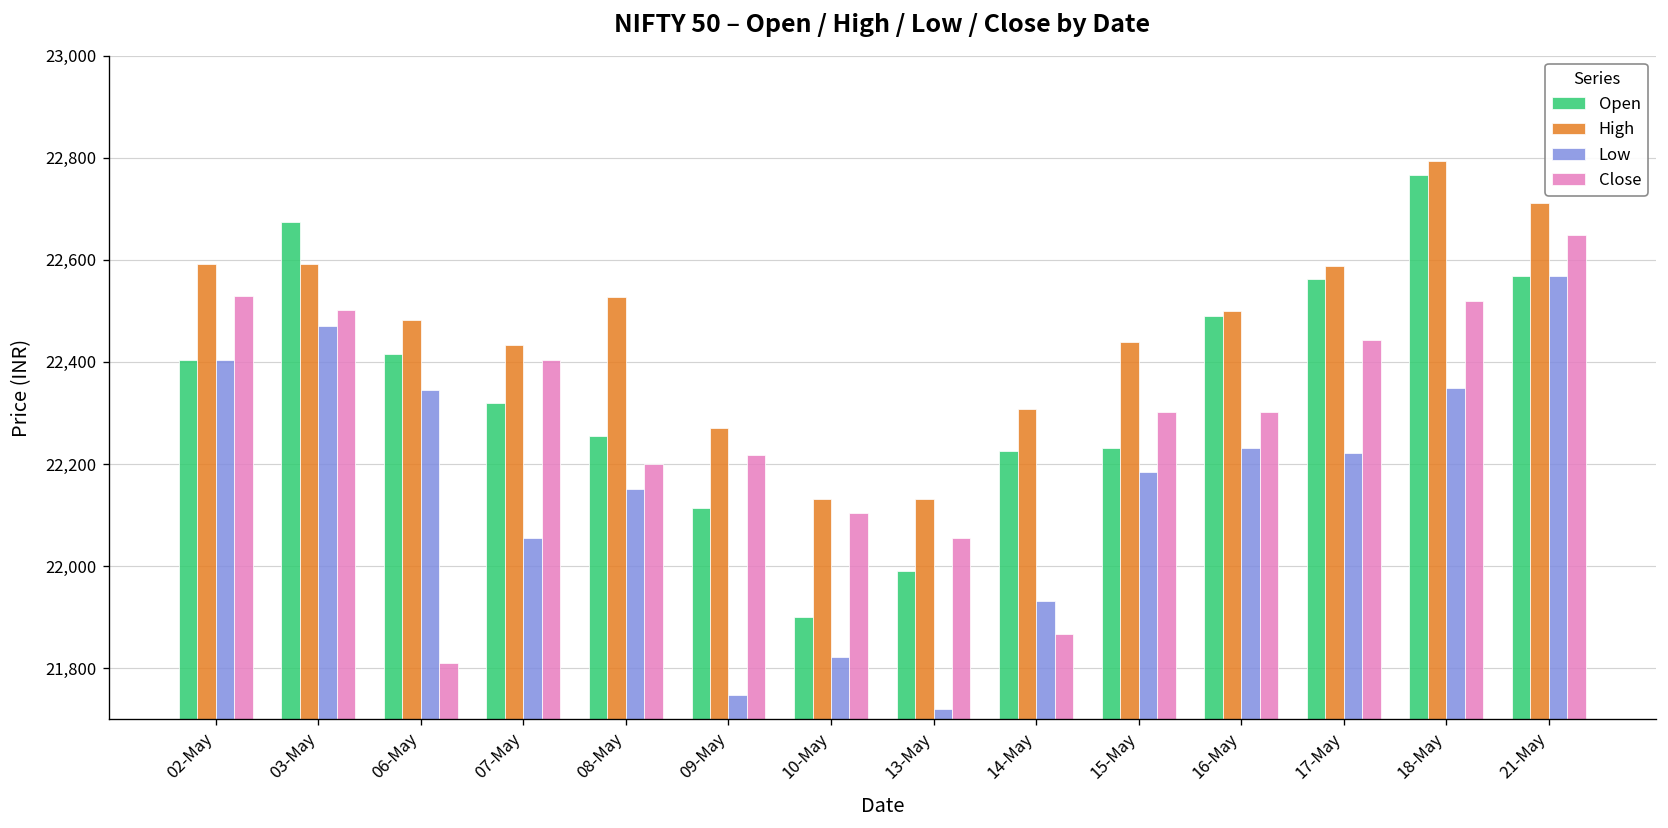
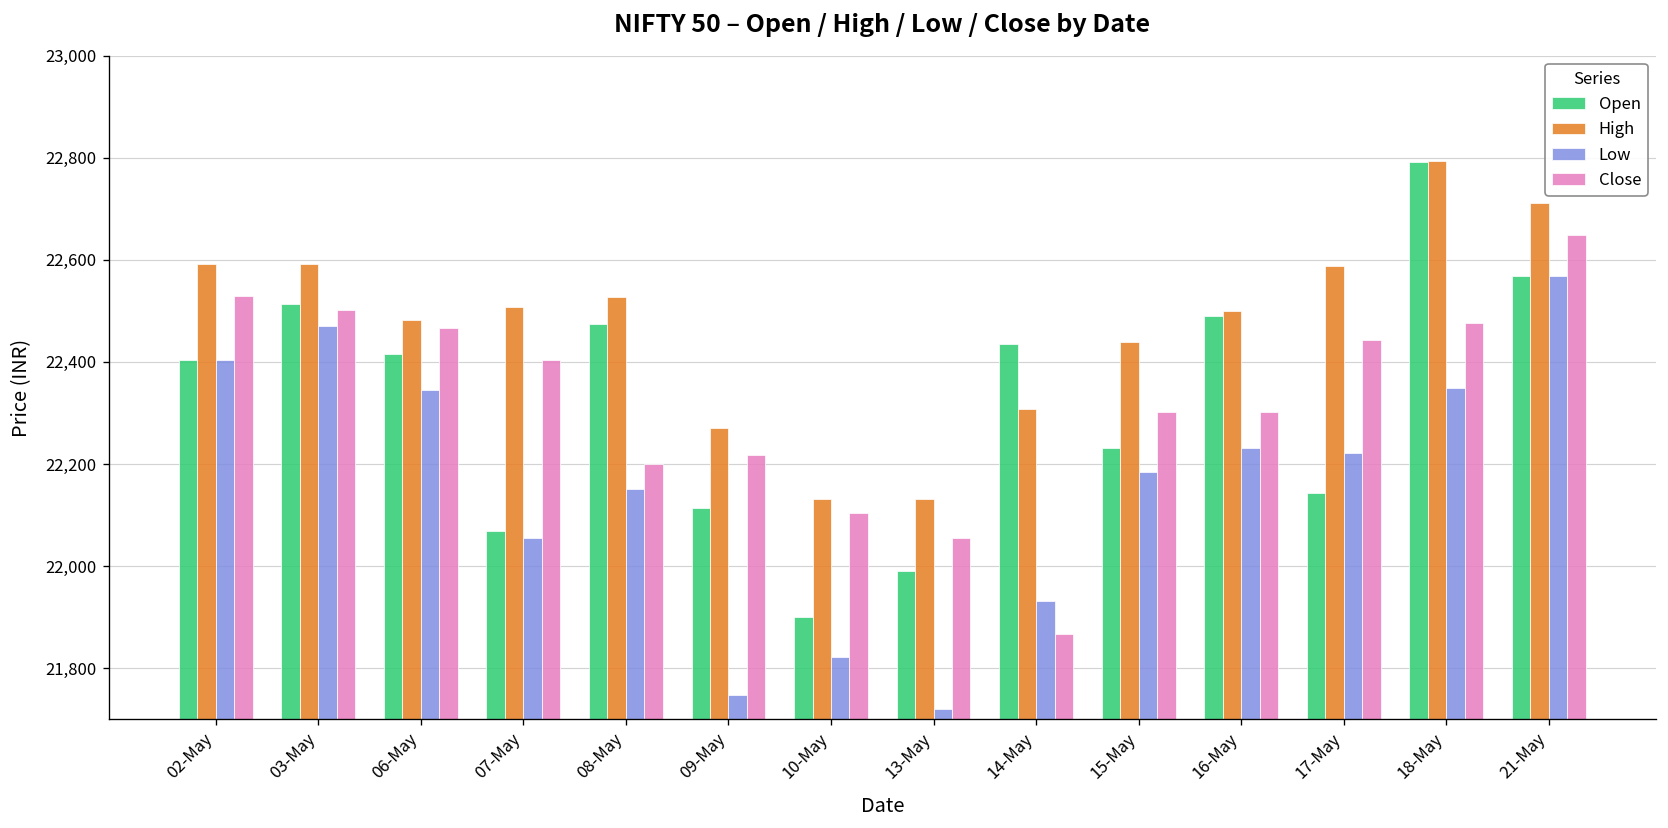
Open, 03-May: 22,670 -> 22,510
Close, 06-May: 21,810 -> 22,470
Open, 07-May: 22,320 -> 22,070
High, 07-May: 22,430 -> 22,510
Open, 08-May: 22,260 -> 22,470
Open, 14-May: 22,220 -> 22,430
Open, 17-May: 22,560 -> 22,140
Open, 18-May: 22,770 -> 22,790
Close, 18-May: 22,520 -> 22,480
